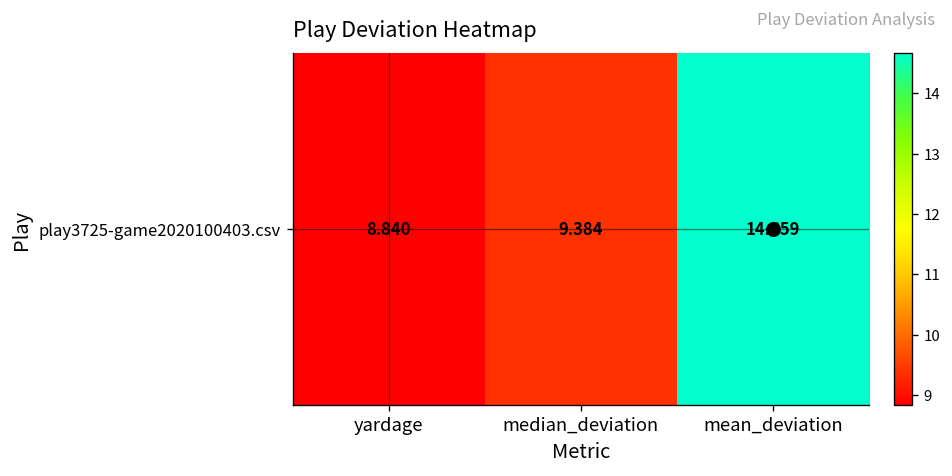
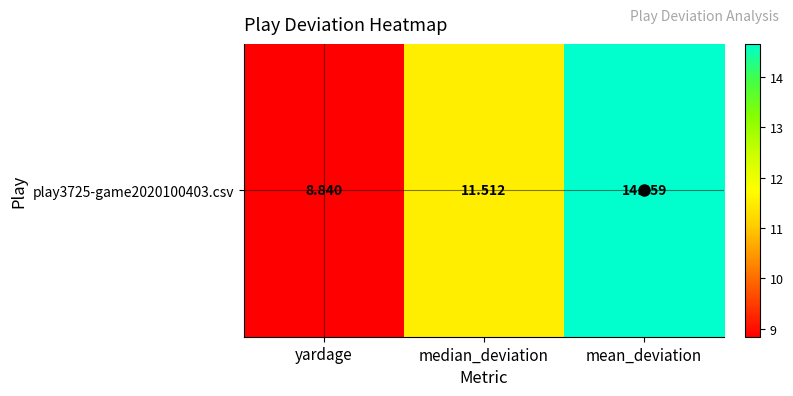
play3725-game2020100403.csv, median_deviation: 9.384 -> 11.512
